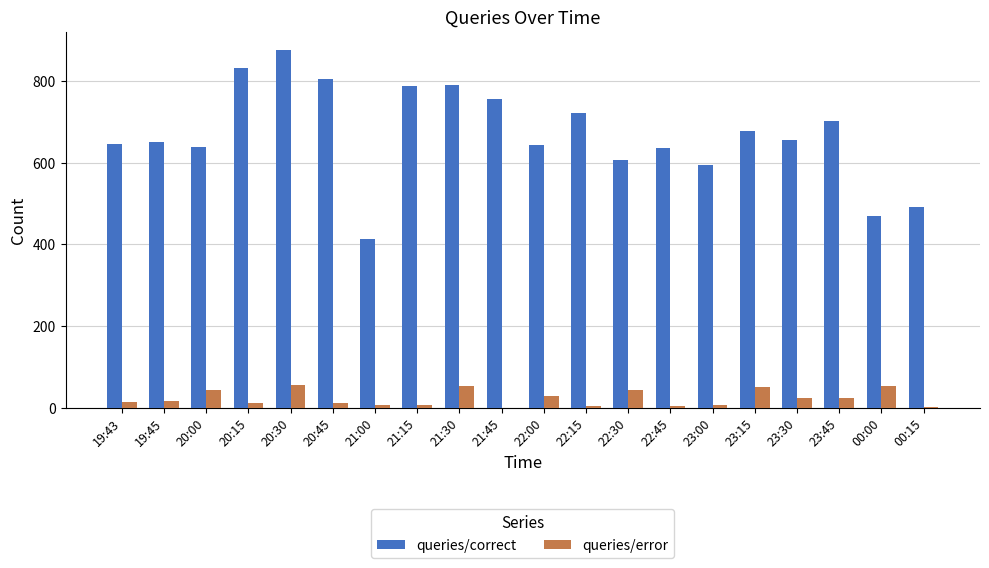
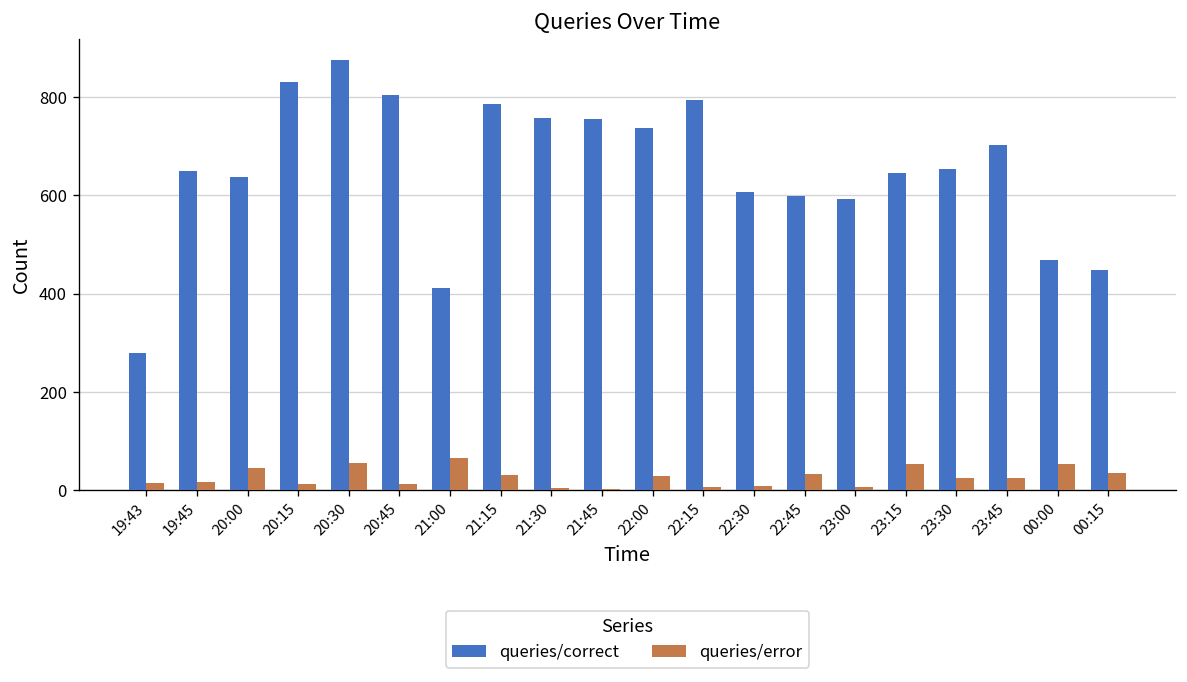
queries/correct, 19:43: 650 -> 280
queries/error, 21:00: 10 -> 70
queries/error, 21:15: 10 -> 30
queries/correct, 21:30: 790 -> 760
queries/error, 21:30: 50 -> 0
queries/correct, 22:00: 640 -> 740
queries/correct, 22:15: 720 -> 790
queries/error, 22:30: 40 -> 10
queries/correct, 22:45: 640 -> 600
queries/error, 22:45: 10 -> 30
queries/correct, 23:15: 680 -> 650
queries/correct, 00:15: 490 -> 450
queries/error, 00:15: 0 -> 40
